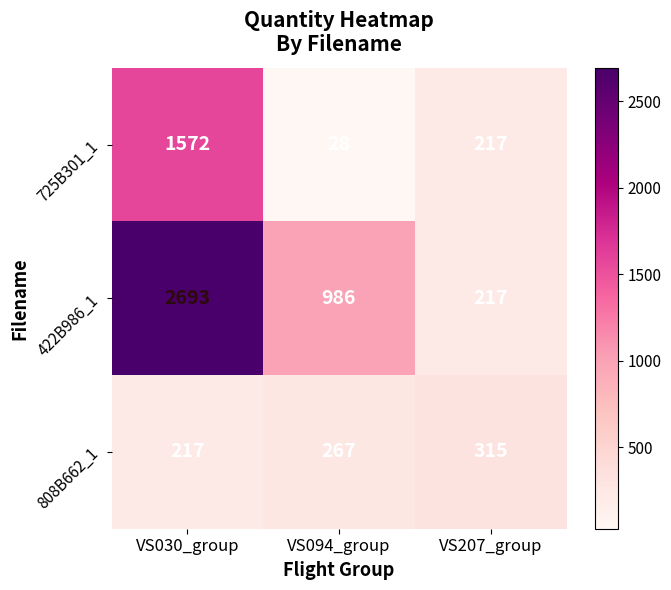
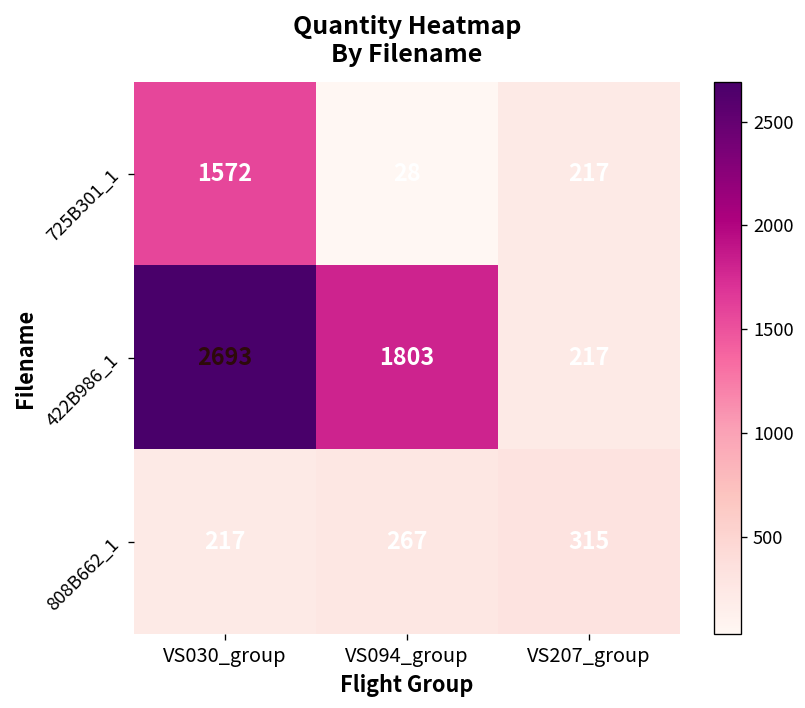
422B986_1, VS094_group: 986 -> 1803
